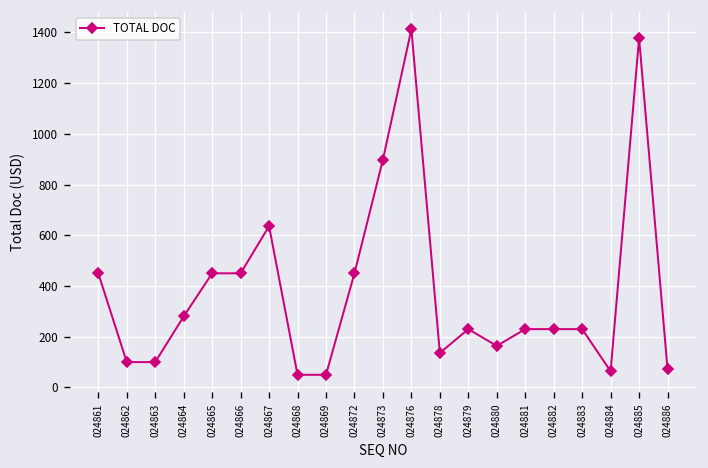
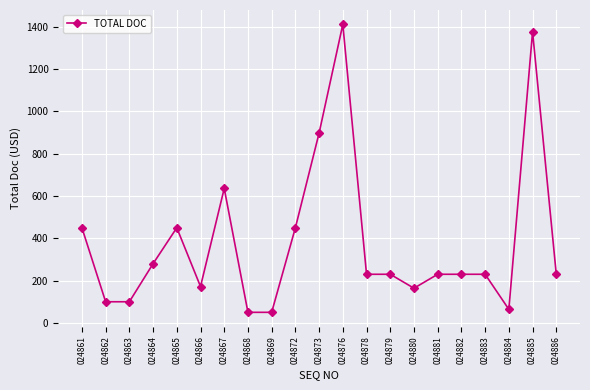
024866: 450 -> 170
024878: 140 -> 230
024886: 70 -> 230
